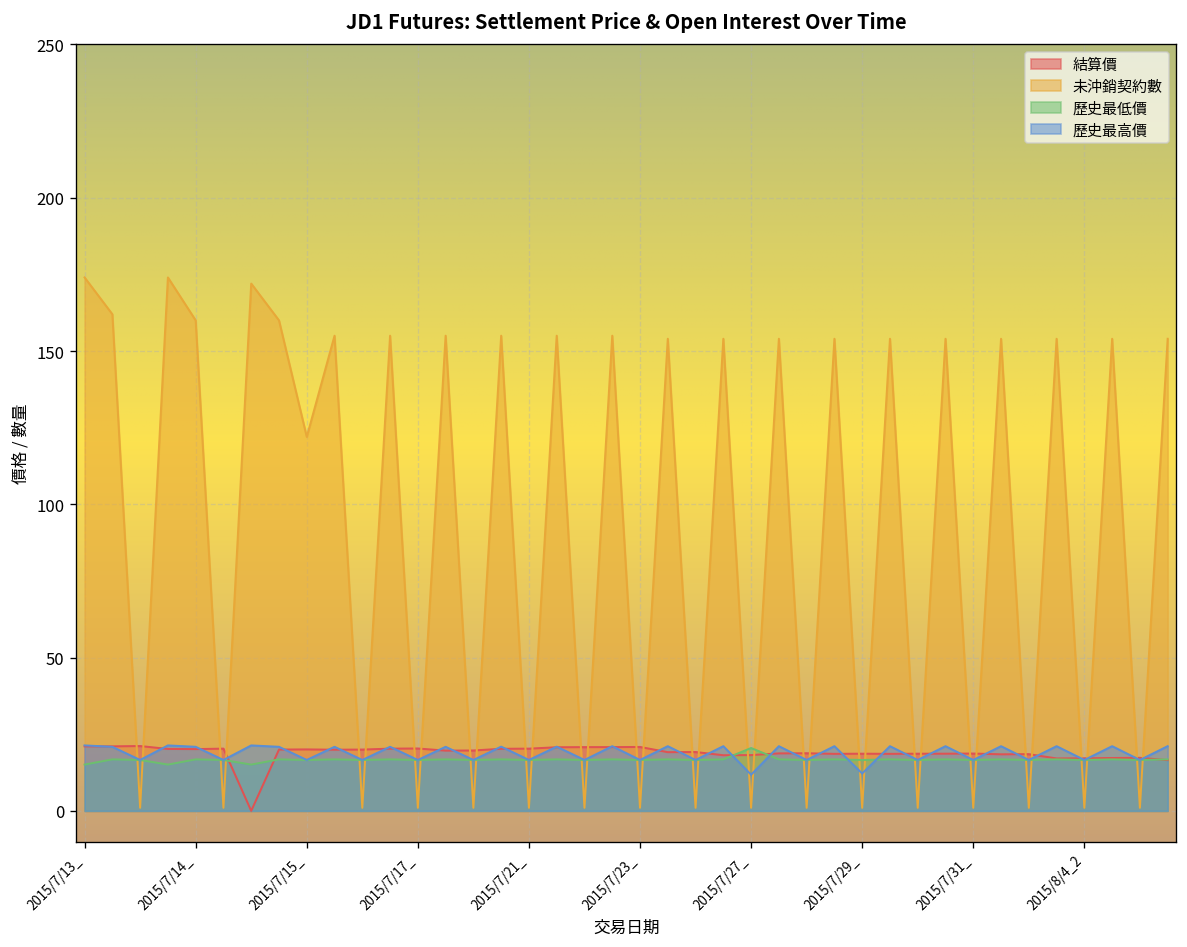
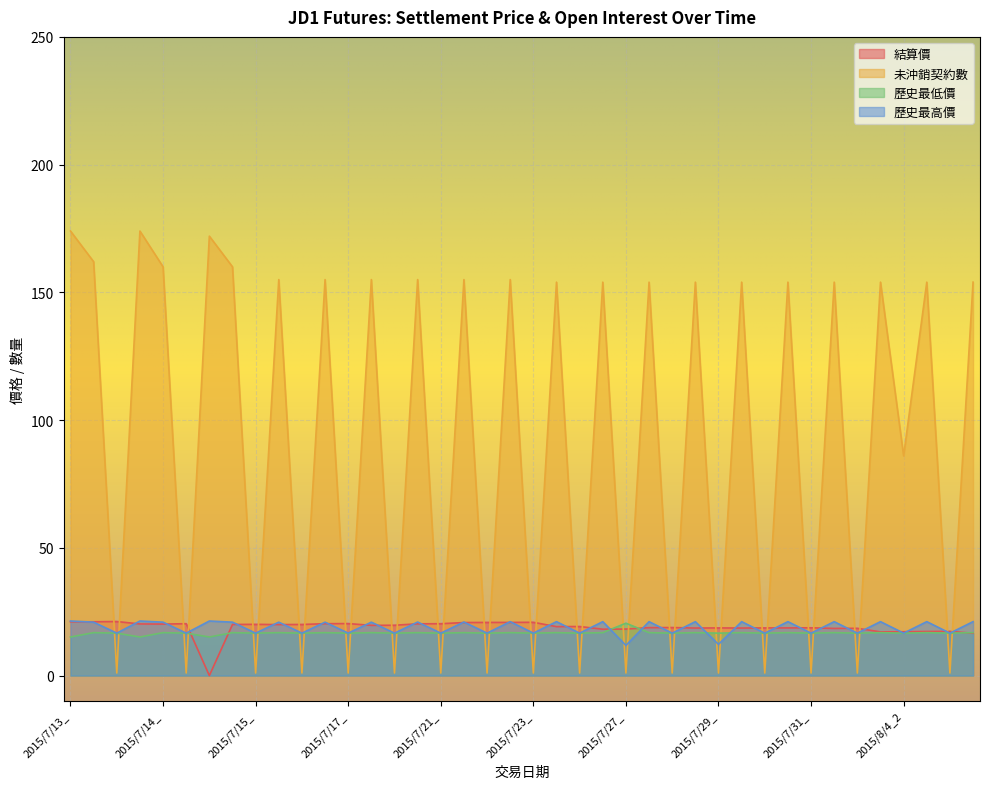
未沖銷契約數, 2015/7/15_: 122 -> 1
未沖銷契約數, 2015/8/4_2: 1 -> 86
